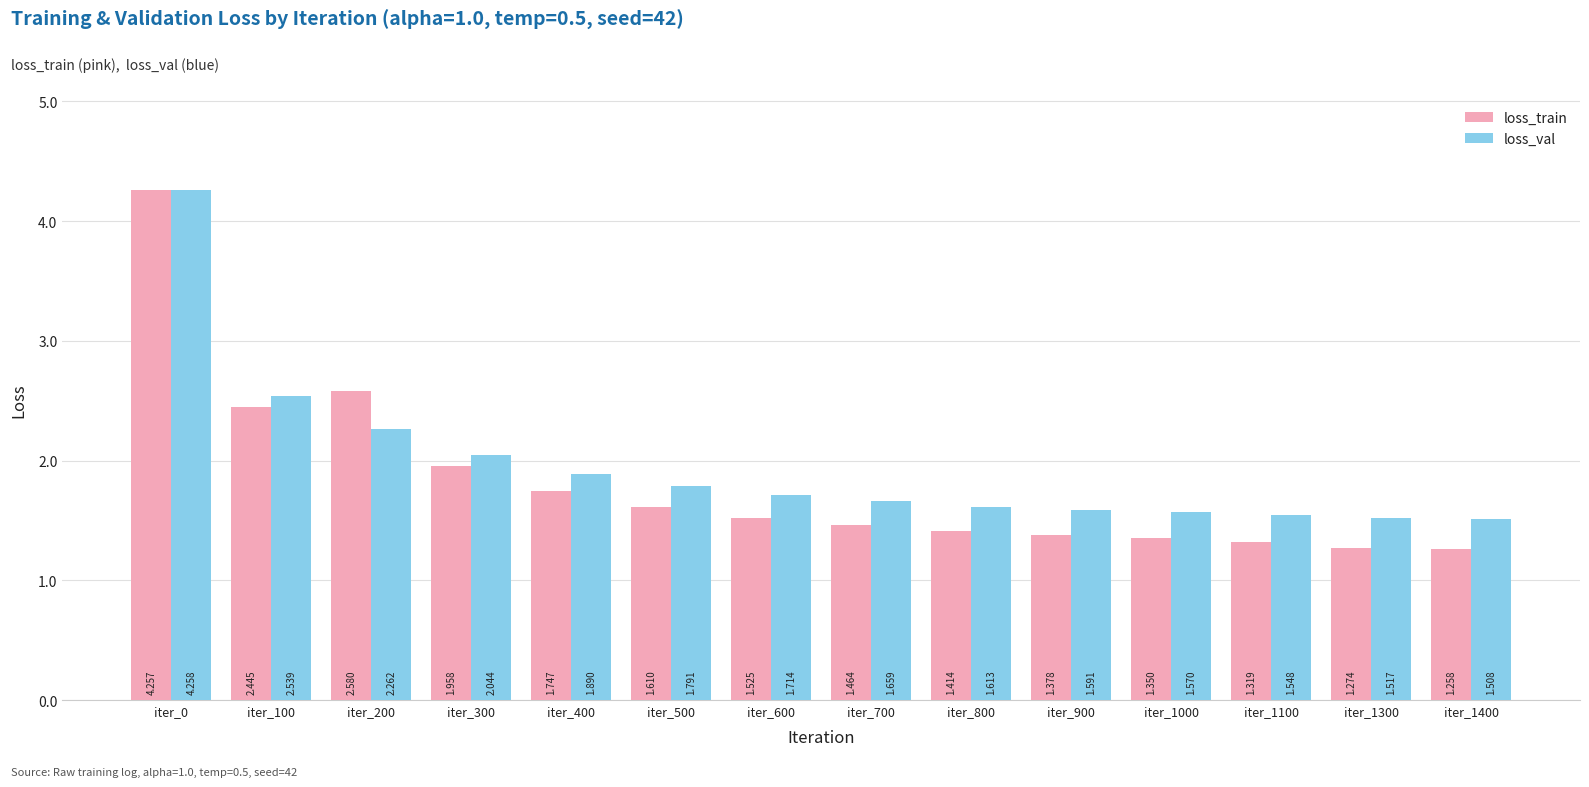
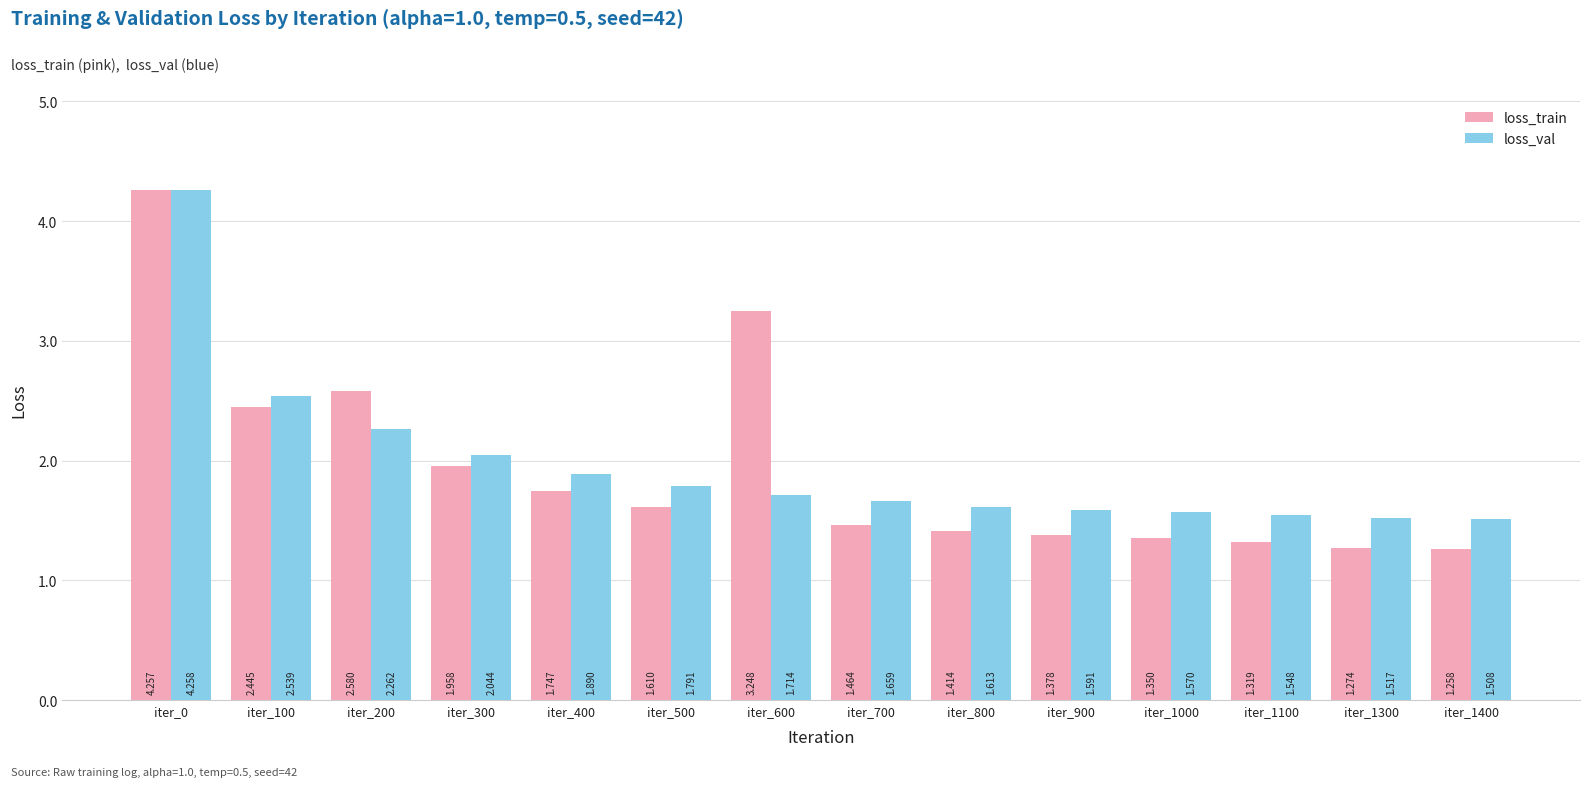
loss_train, iter_600: 1.525 -> 3.248
